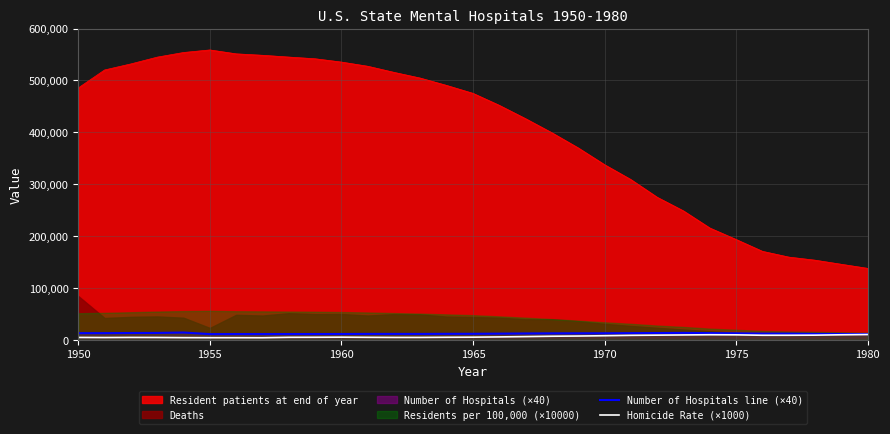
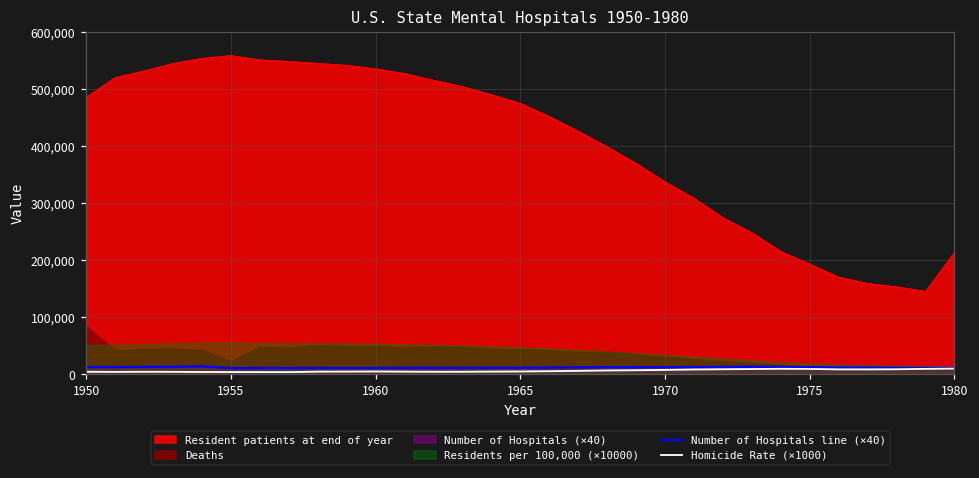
Resident patients at end of year, 1980: 140,000 -> 210,000
